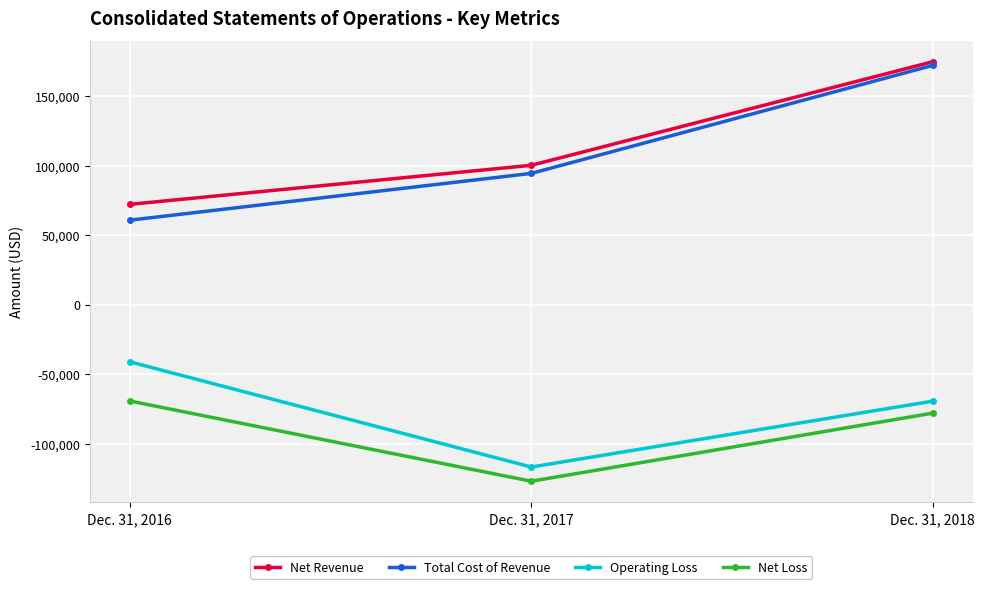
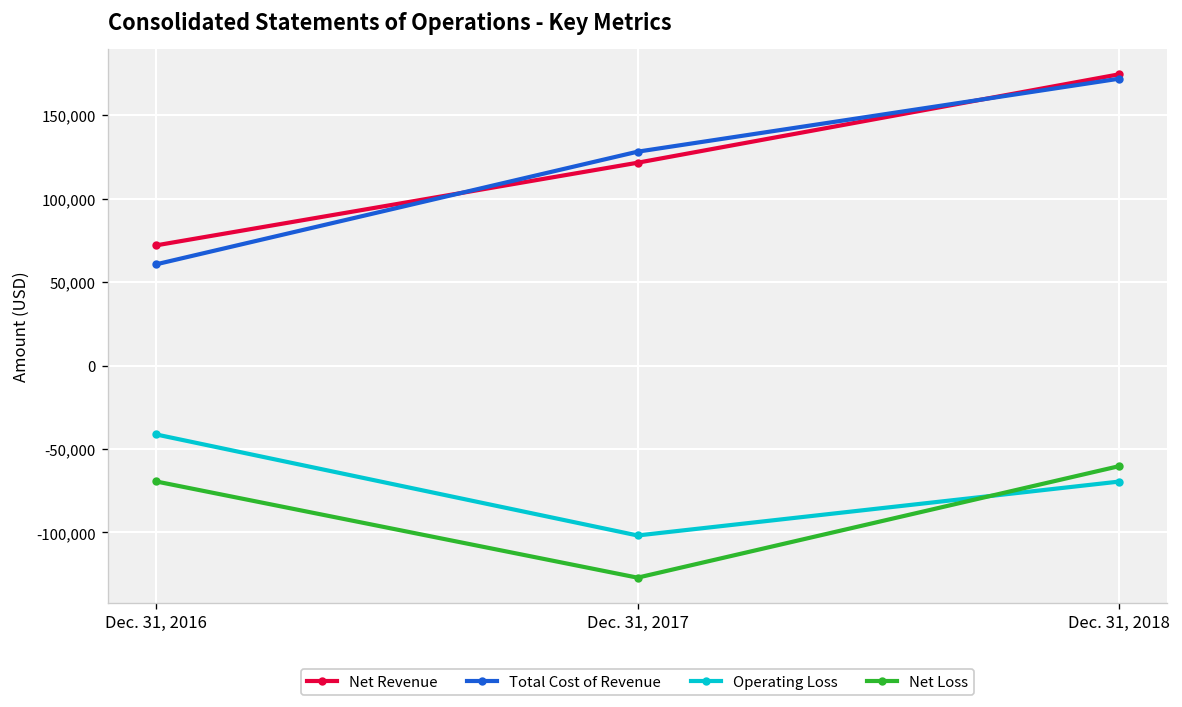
Net Revenue, Dec. 31, 2017: 100,000 -> 122,000
Total Cost of Revenue, Dec. 31, 2017: 94,000 -> 128,000
Operating Loss, Dec. 31, 2017: -117,000 -> -102,000
Net Loss, Dec. 31, 2018: -78,000 -> -60,000
